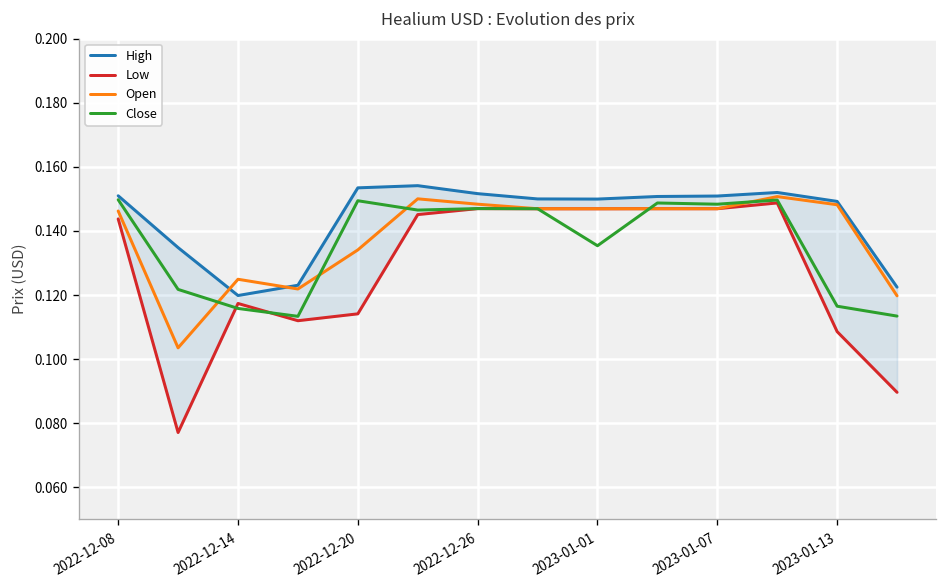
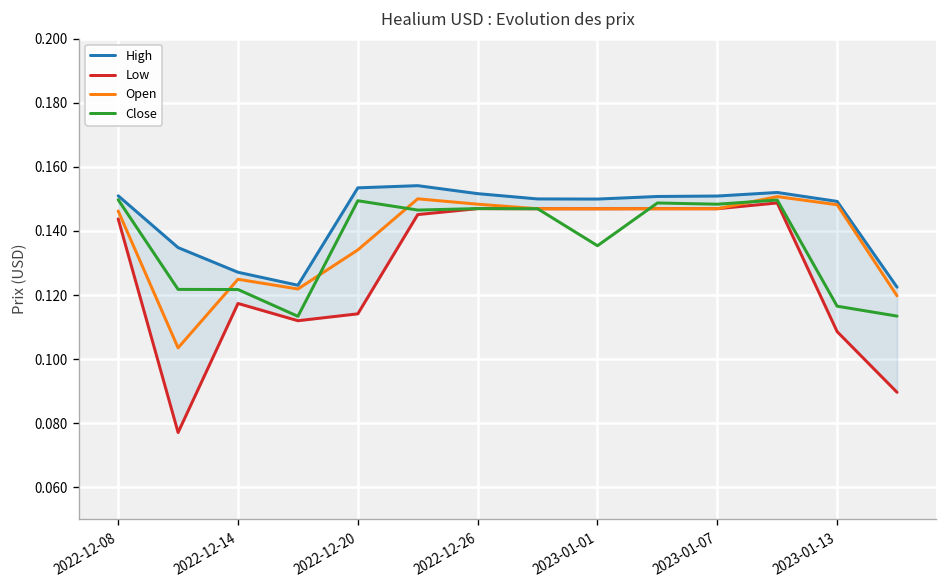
High, 2022-12-14: 0.120 -> 0.127
Close, 2022-12-14: 0.116 -> 0.122
